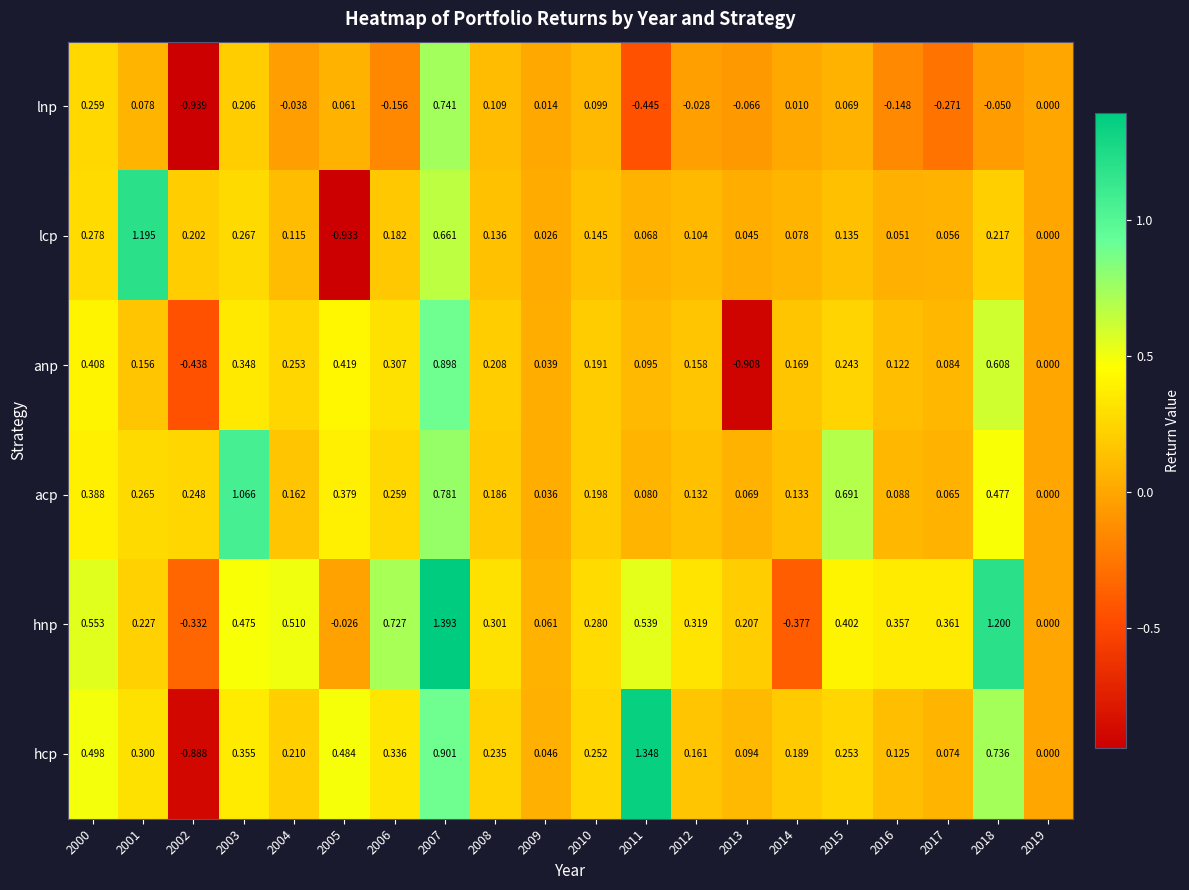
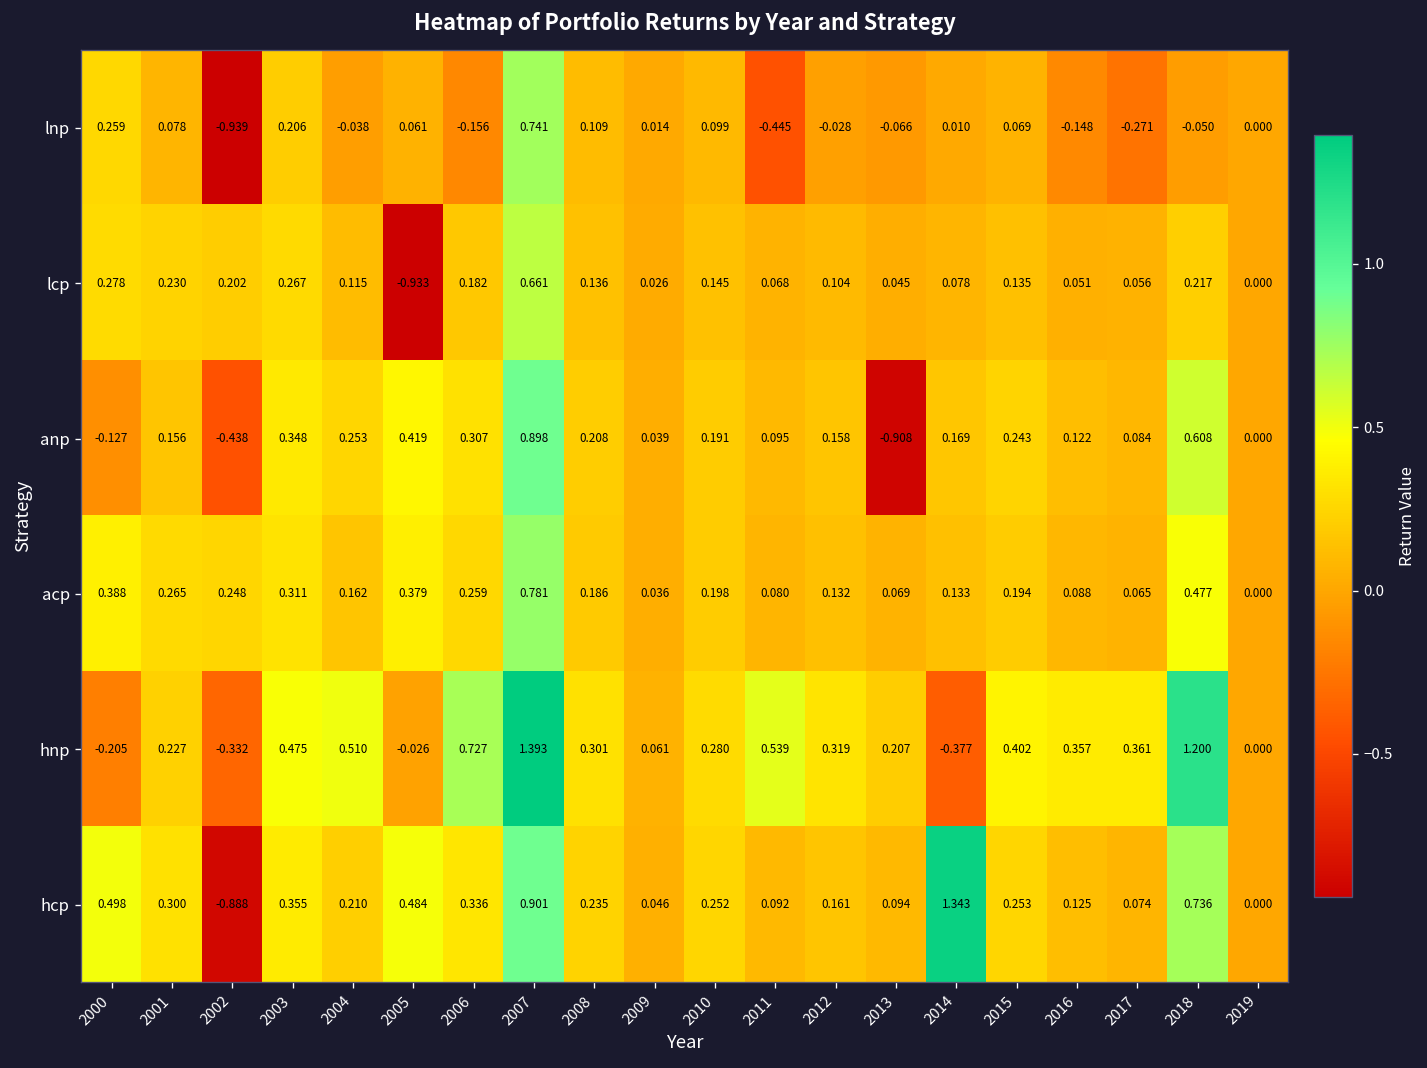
lcp, 2001: 1.195 -> 0.230
anp, 2000: 0.408 -> -0.127
acp, 2003: 1.066 -> 0.311
acp, 2015: 0.691 -> 0.194
hnp, 2000: 0.553 -> -0.205
hcp, 2011: 1.348 -> 0.092
hcp, 2014: 0.189 -> 1.343
